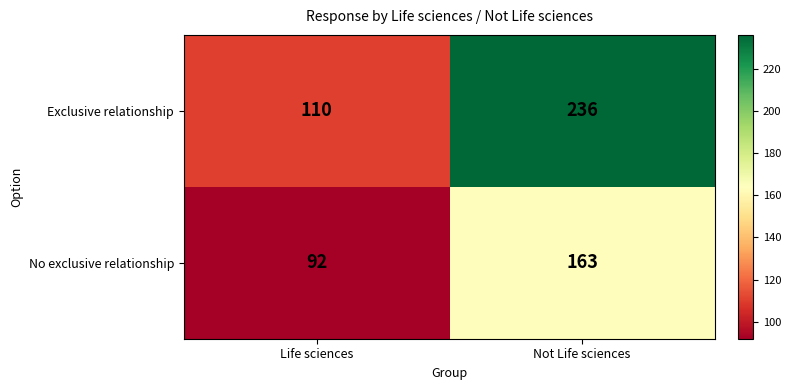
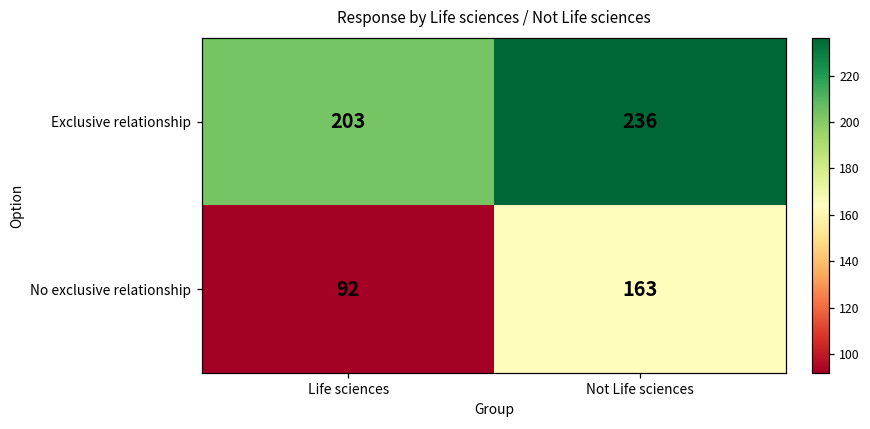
Exclusive relationship, Life sciences: 110 -> 203
